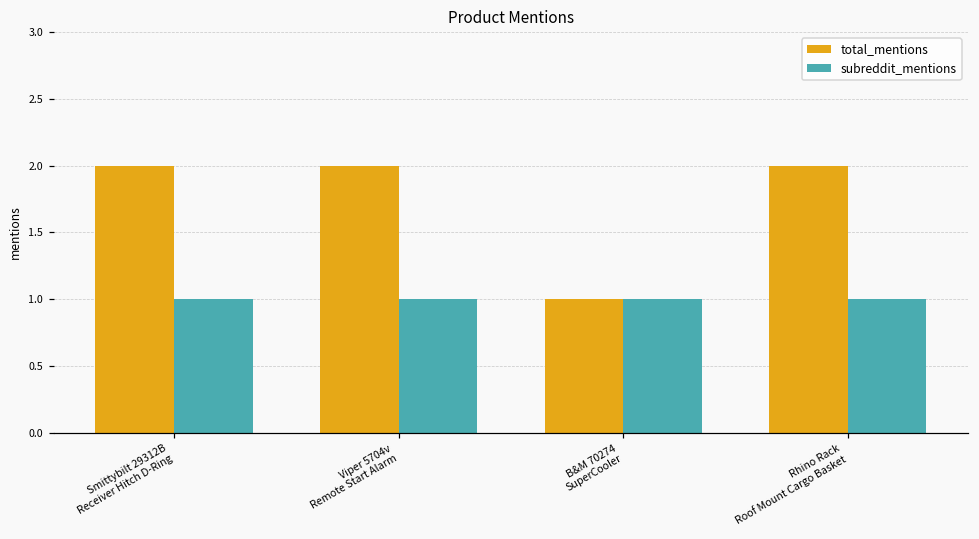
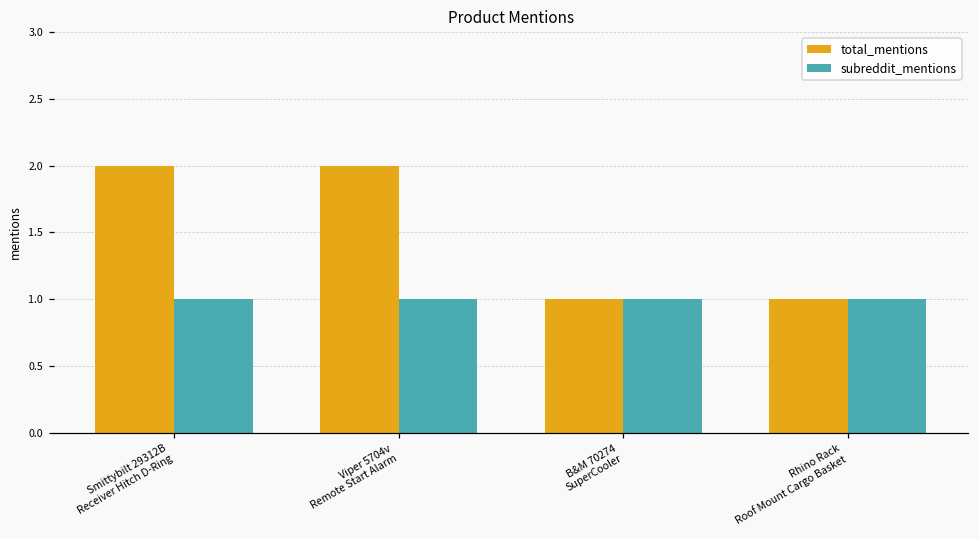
total_mentions, Rhino Rack Roof Mount Cargo Basket: 2 -> 1
